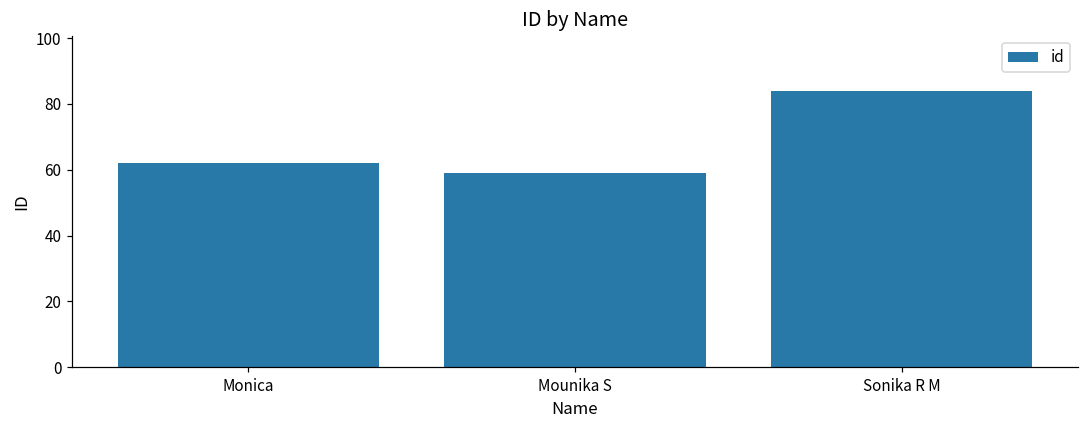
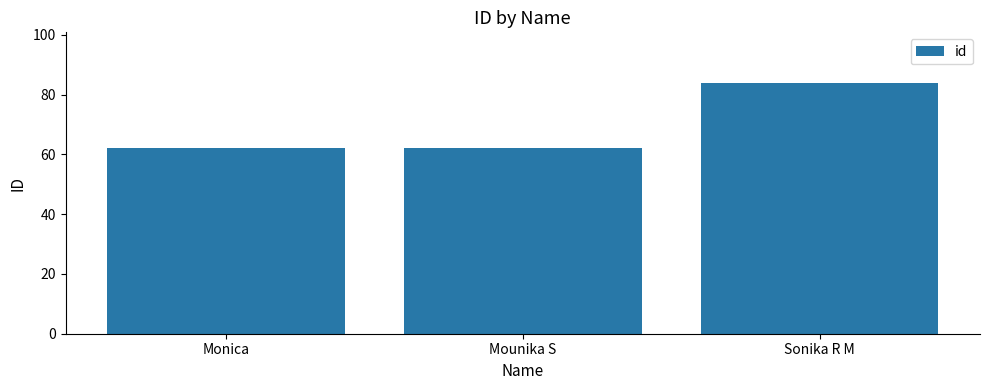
Mounika S: 59 -> 62
